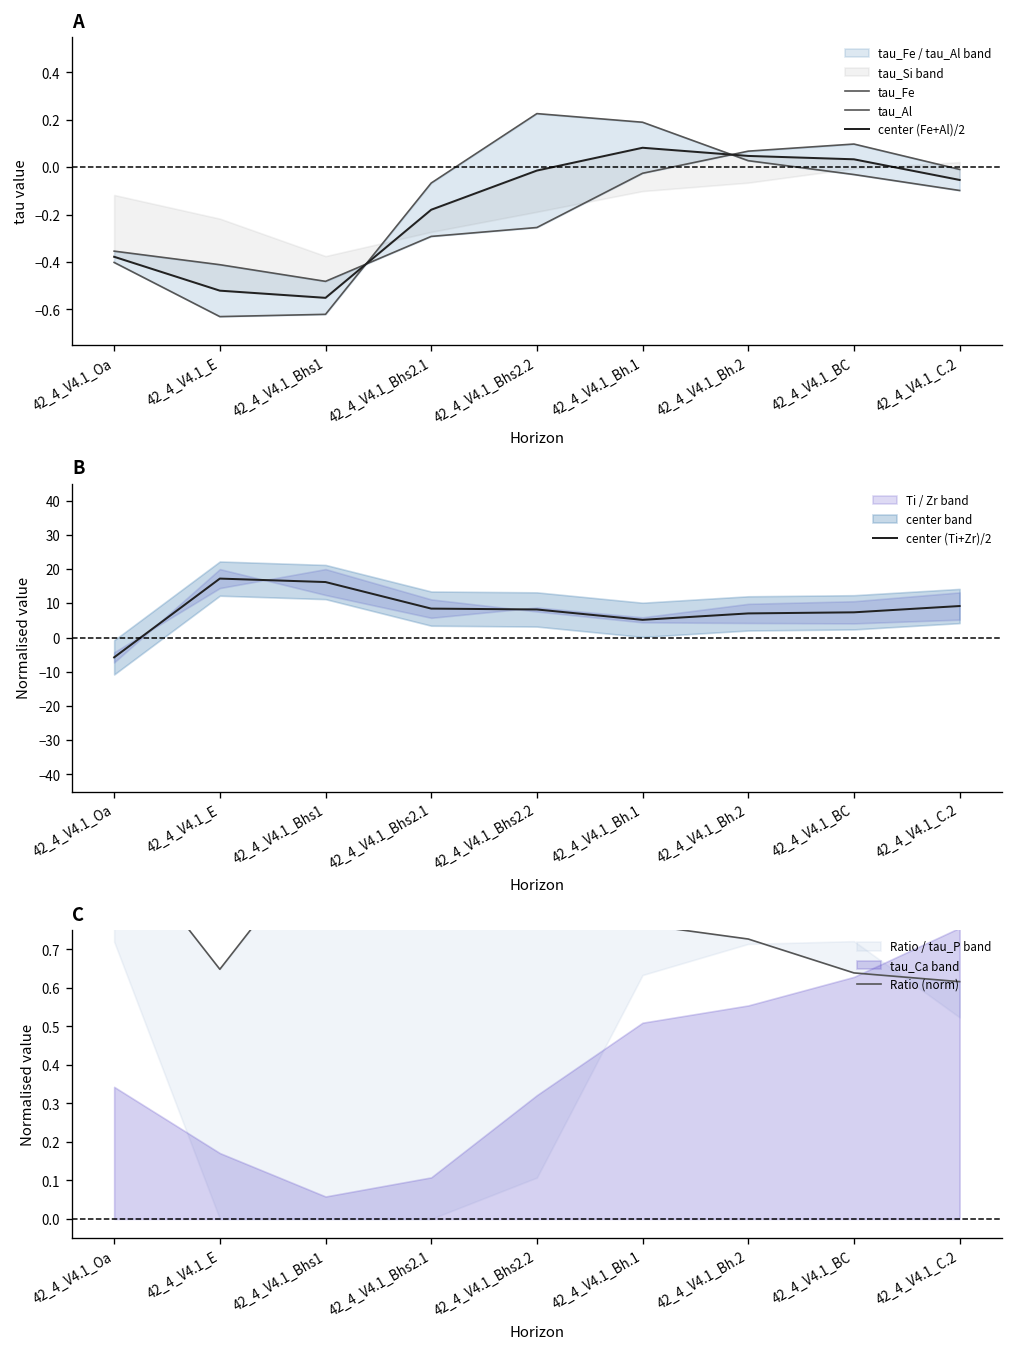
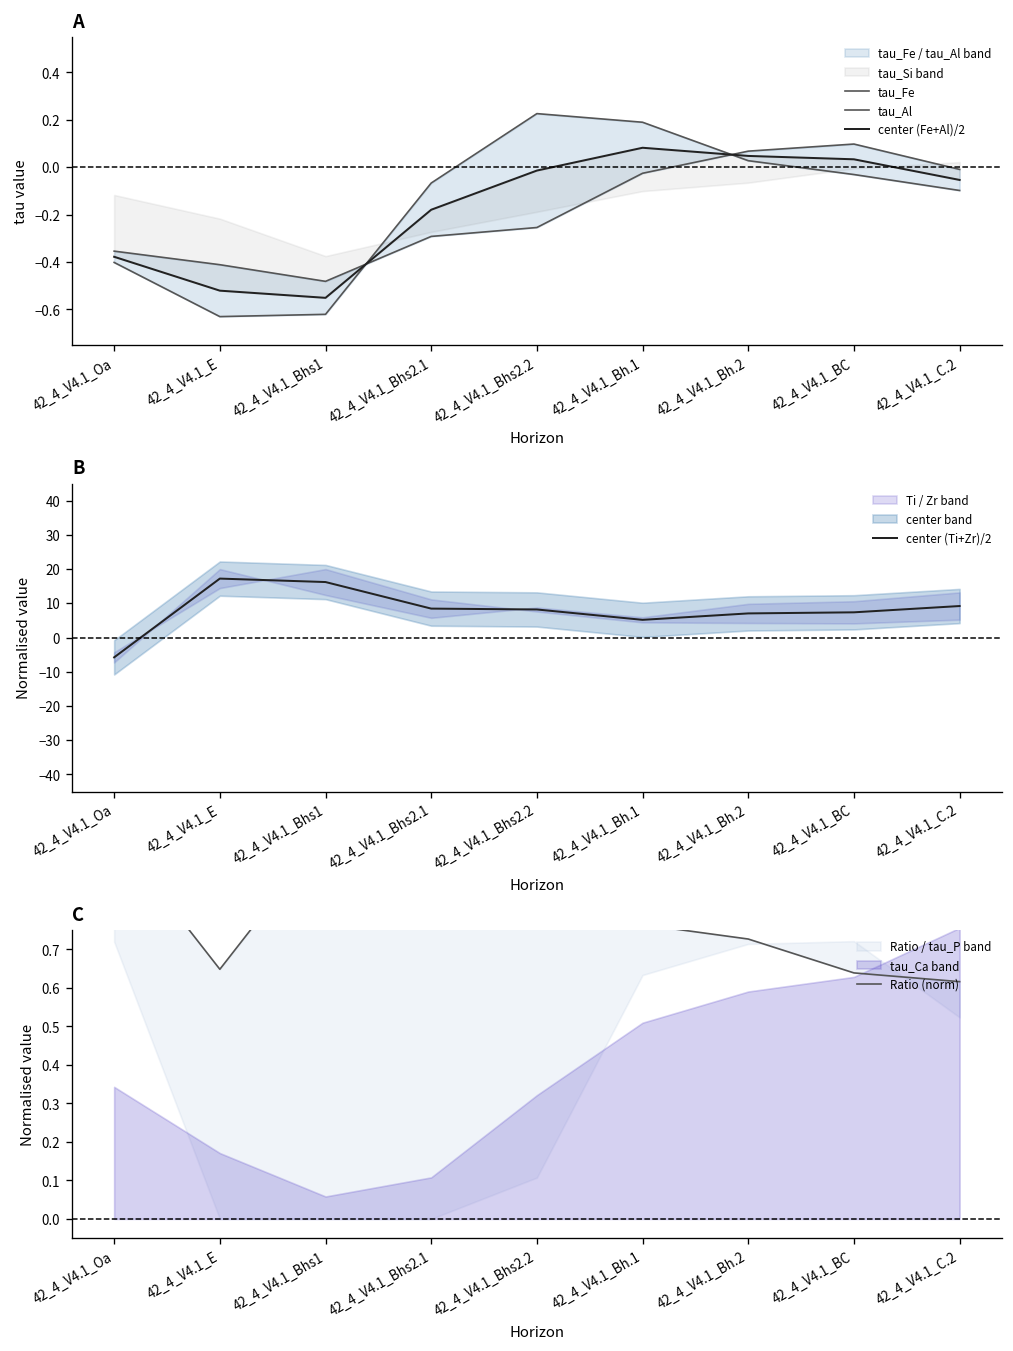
C, tau_Ca band, 42_4_V4.1_Bh.2: 0.55 -> 0.59
